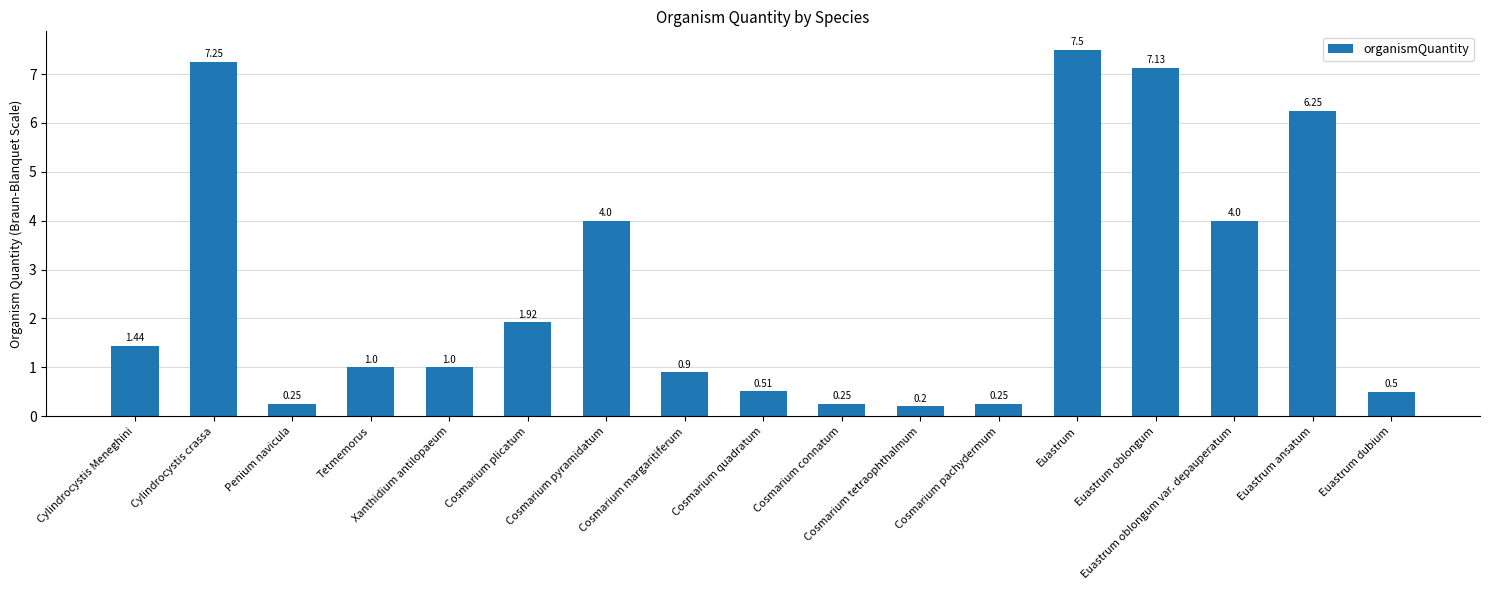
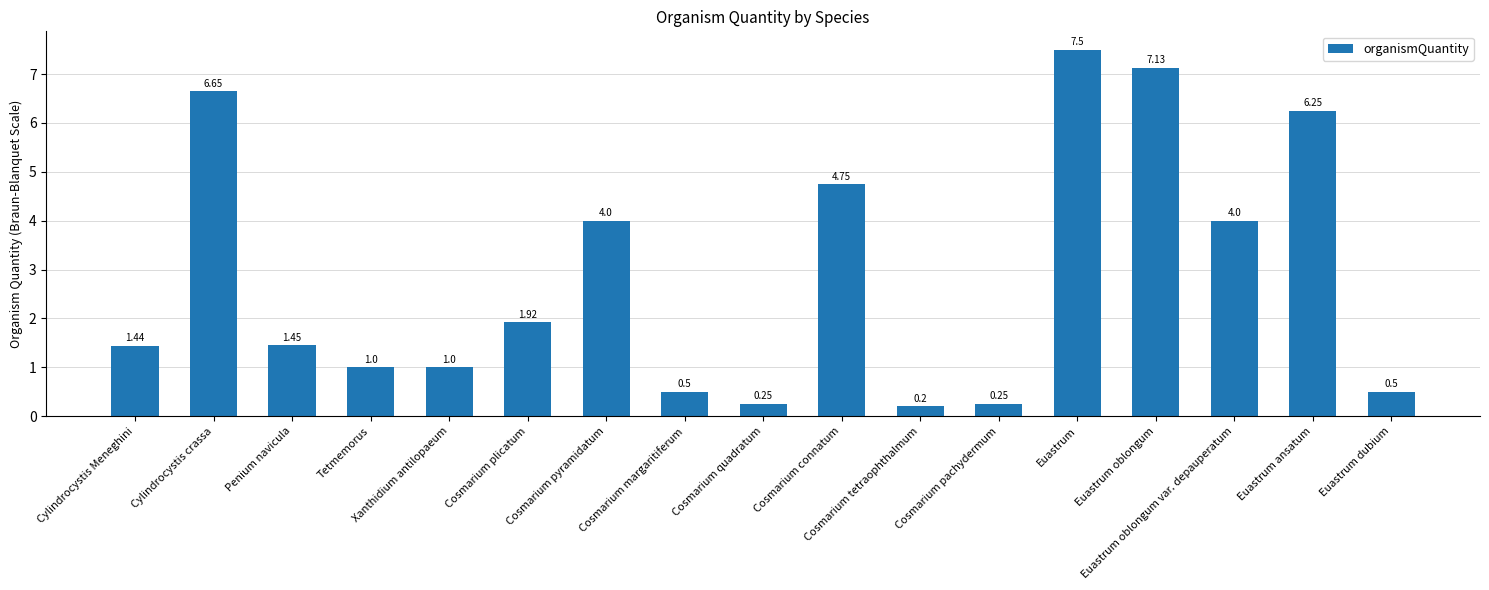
Cylindrocystis crassa: 7.25 -> 6.65
Penium navicula: 0.25 -> 1.45
Cosmarium margaritiferum: 0.9 -> 0.5
Cosmarium quadratum: 0.51 -> 0.25
Cosmarium connatum: 0.25 -> 4.75
